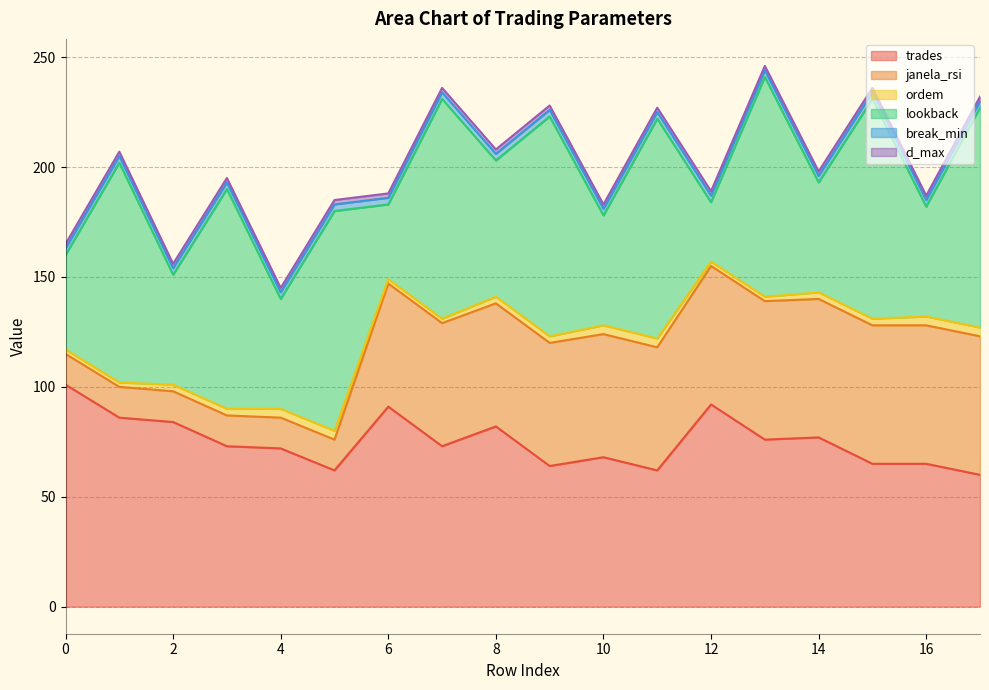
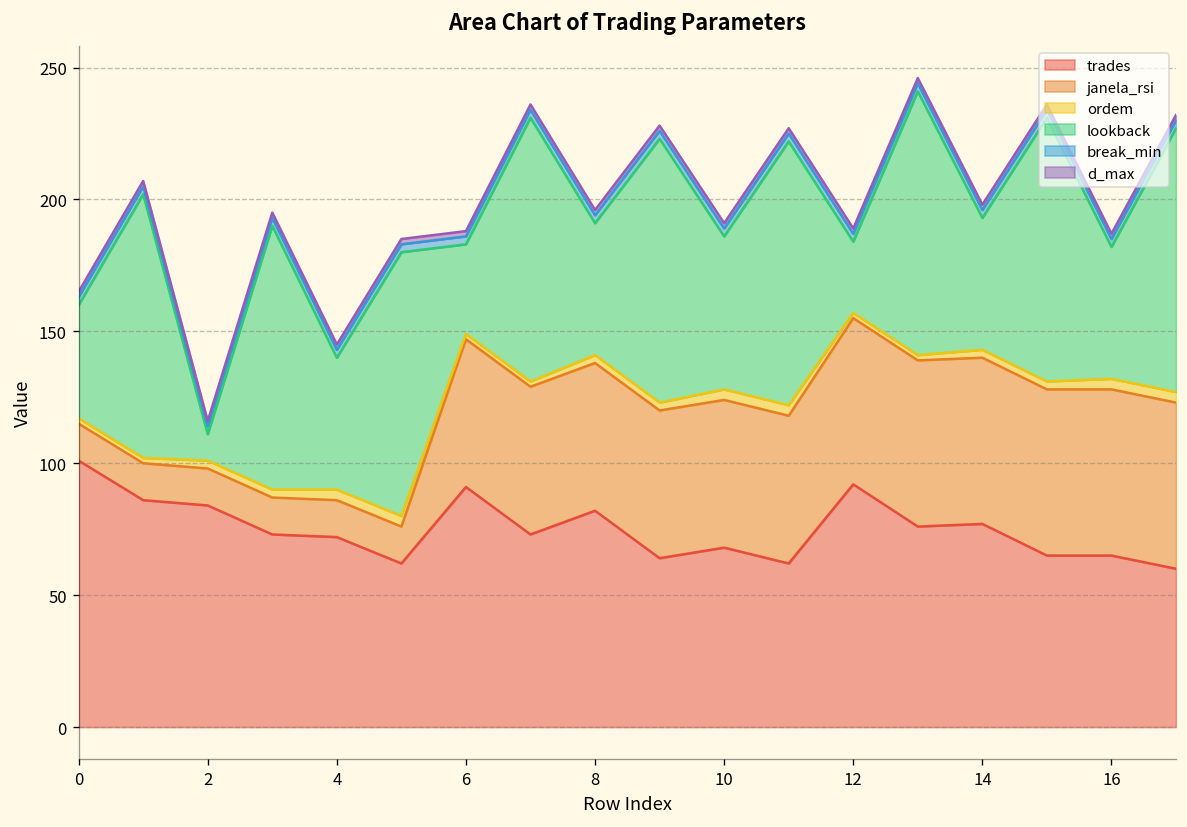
lookback, 2: 50 -> 10
lookback, 8: 62 -> 50
lookback, 10: 50 -> 58
